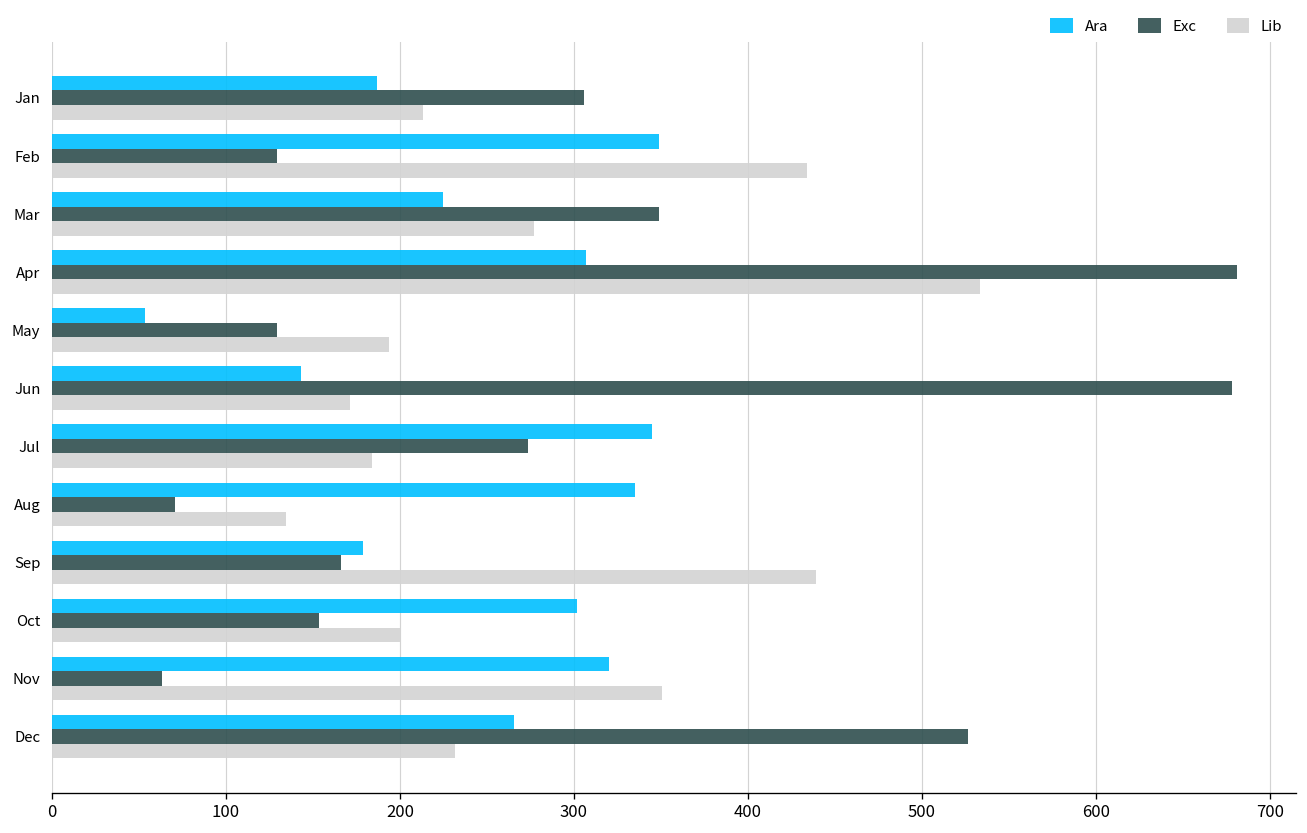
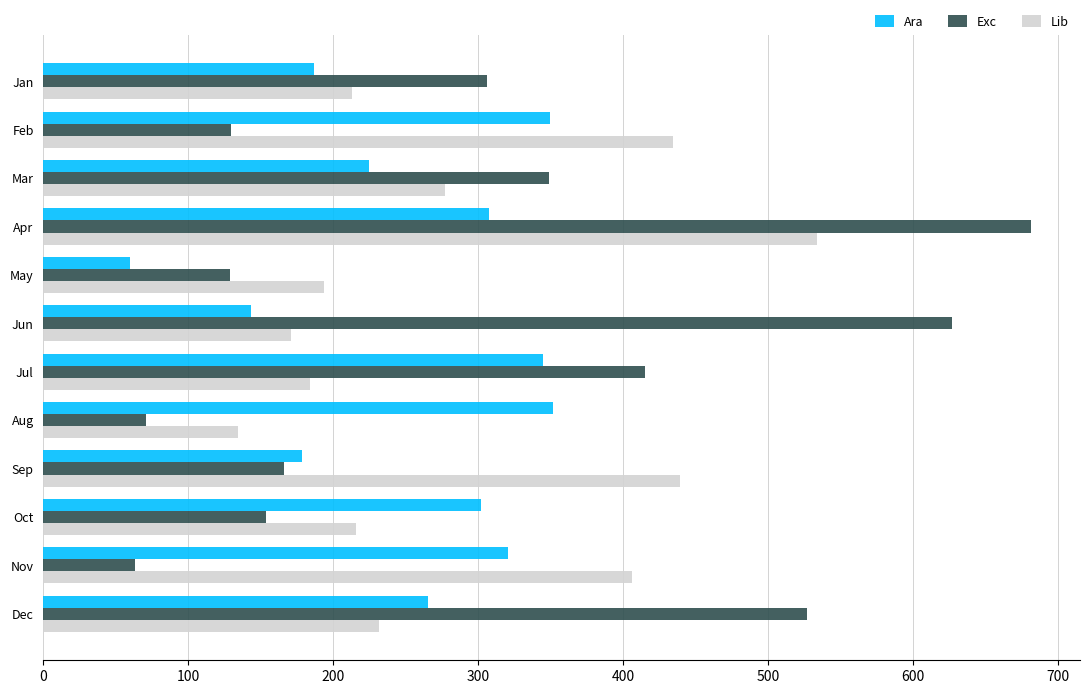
Ara, May: 54 -> 60
Exc, Jun: 678 -> 627
Exc, Jul: 274 -> 415
Ara, Aug: 335 -> 351
Lib, Oct: 200 -> 216
Lib, Nov: 351 -> 406
